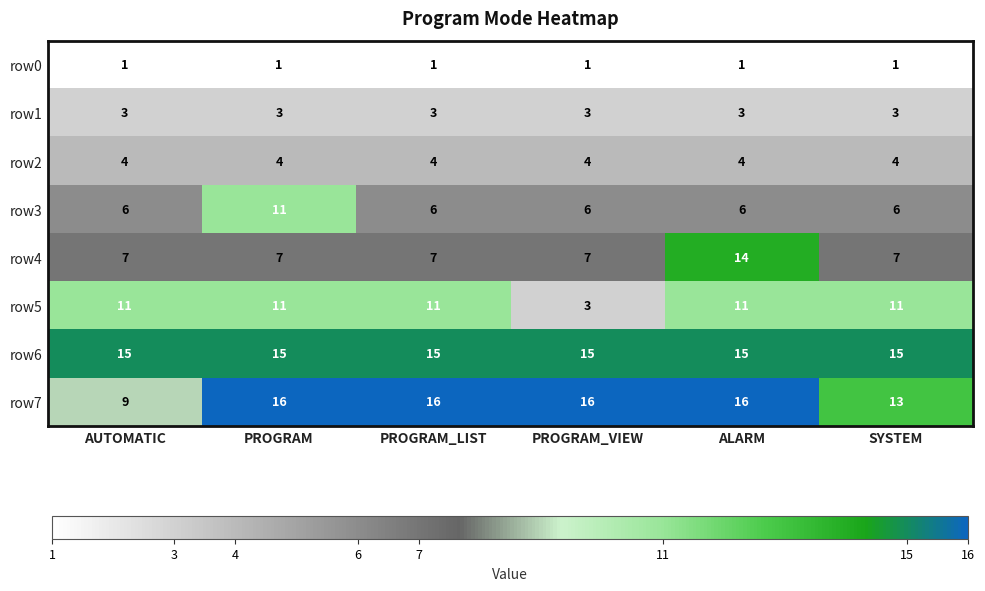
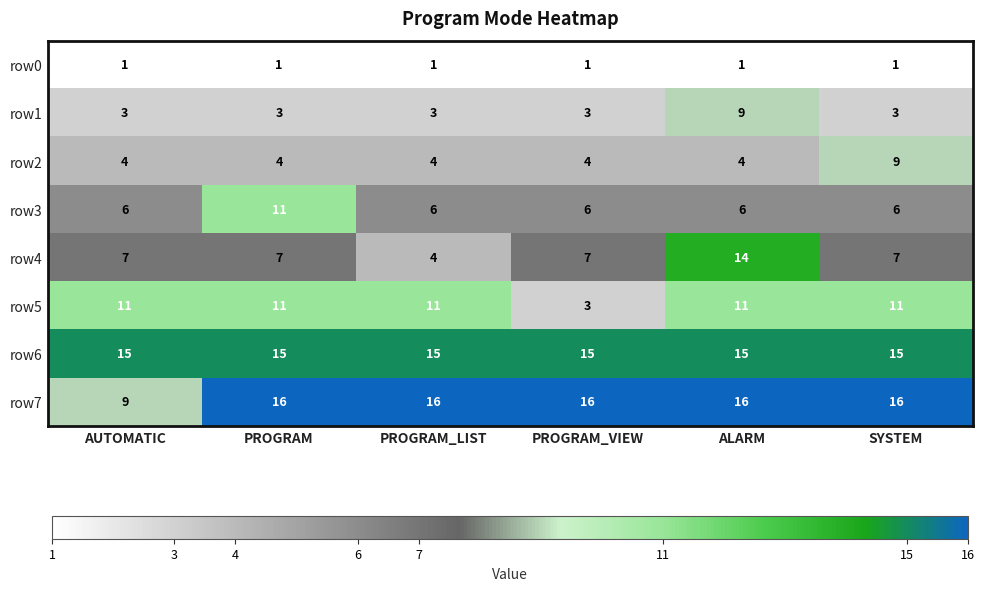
row1, ALARM: 3 -> 9
row2, SYSTEM: 4 -> 9
row4, PROGRAM_LIST: 7 -> 4
row7, SYSTEM: 13 -> 16
